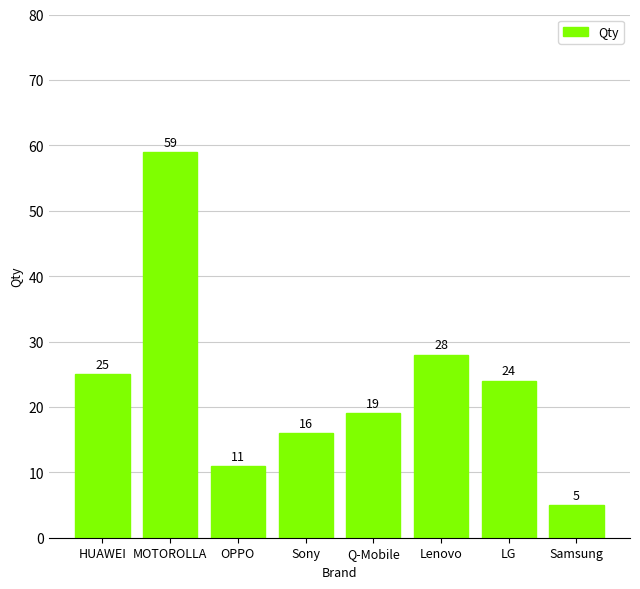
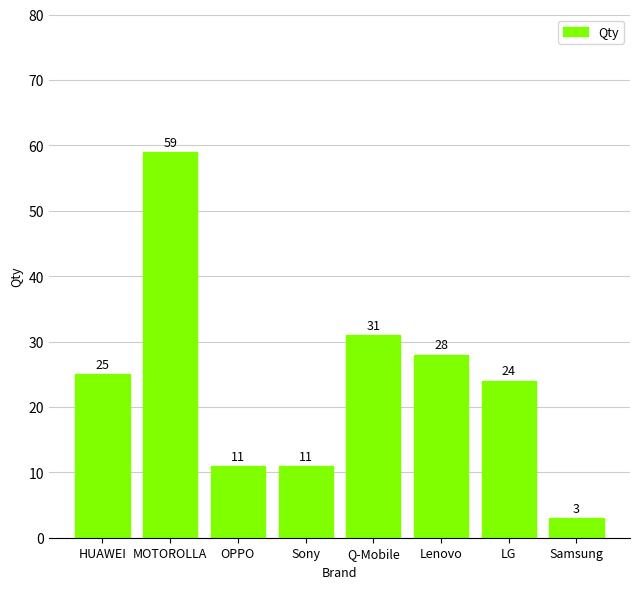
Sony: 16 -> 11
Q-Mobile: 19 -> 31
Samsung: 5 -> 3
